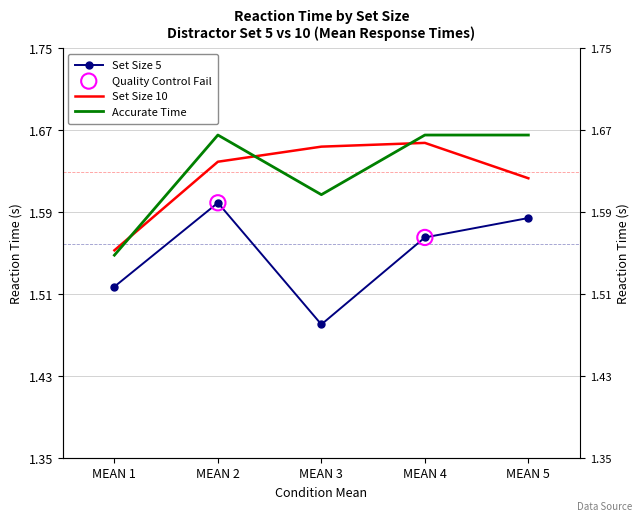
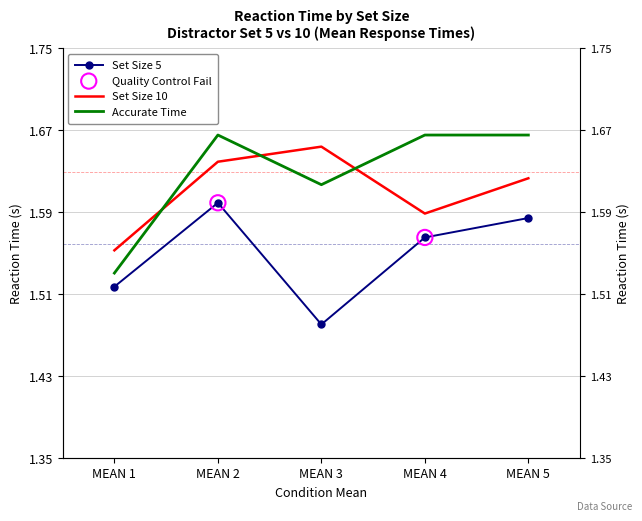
Accurate Time, MEAN 1: 1.548 -> 1.530
Accurate Time, MEAN 3: 1.607 -> 1.617
Set Size 10, MEAN 4: 1.658 -> 1.589
